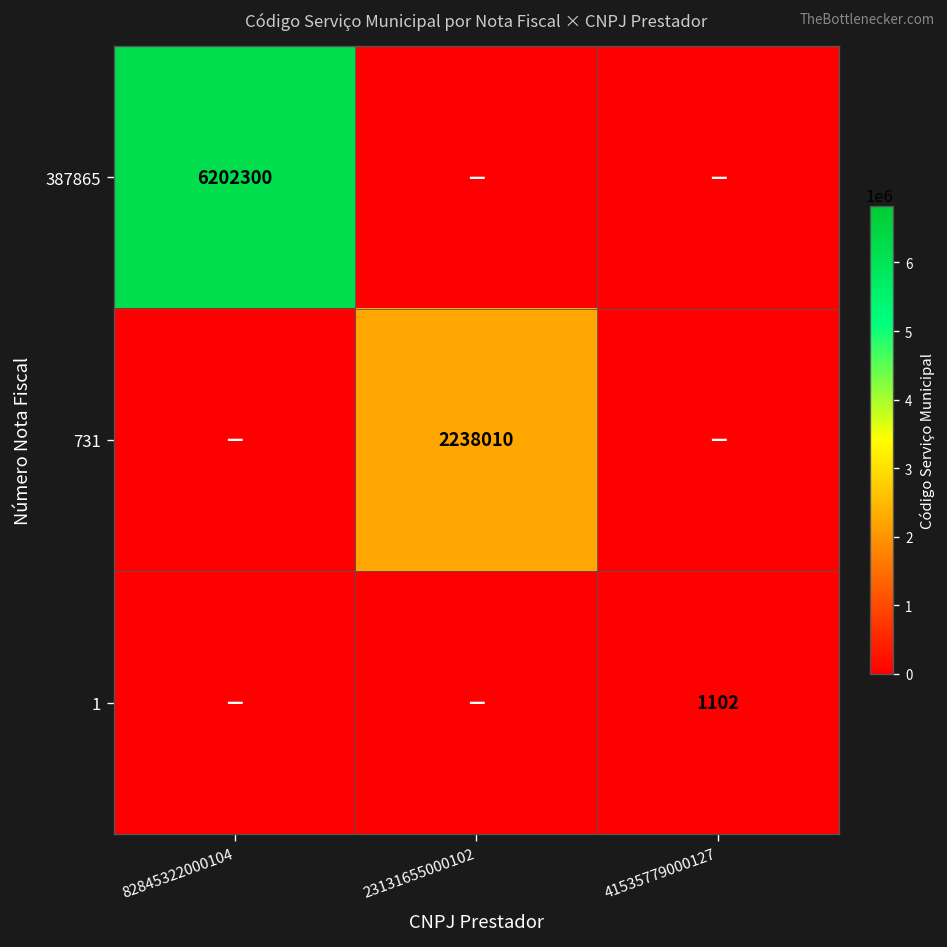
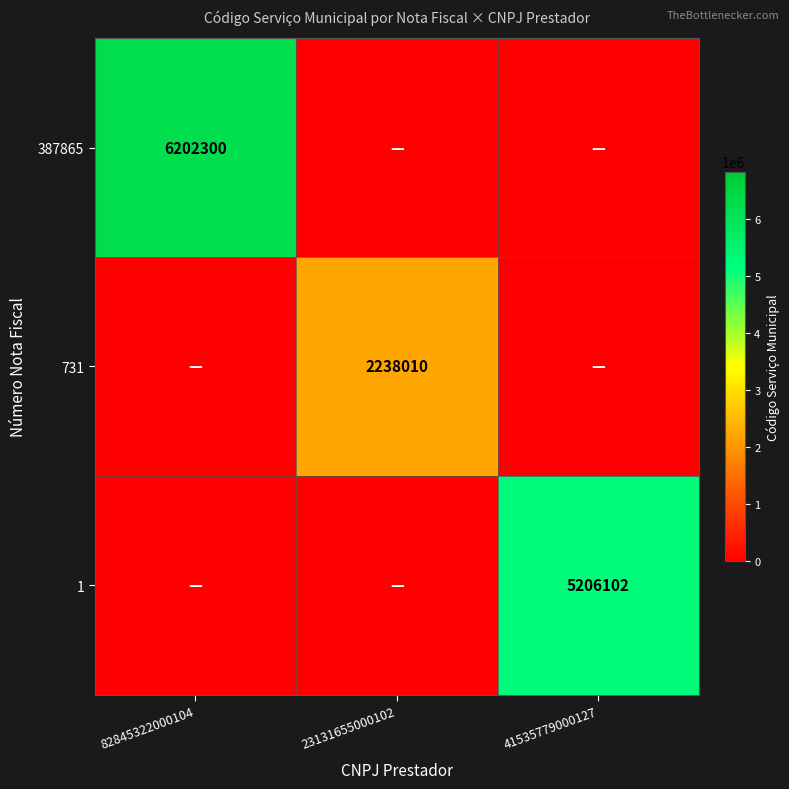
1, 41535779000127: 1102 -> 5206102
